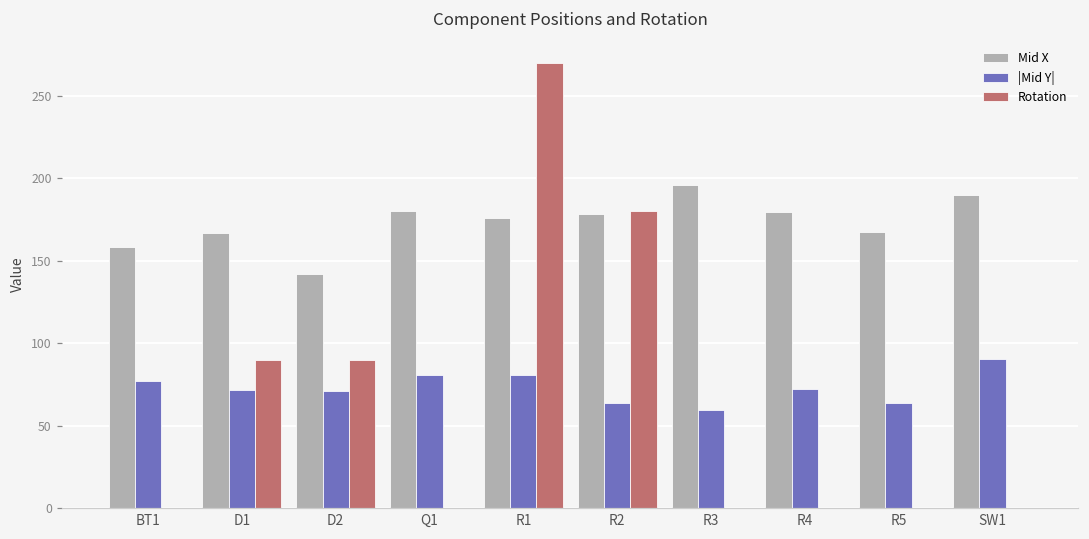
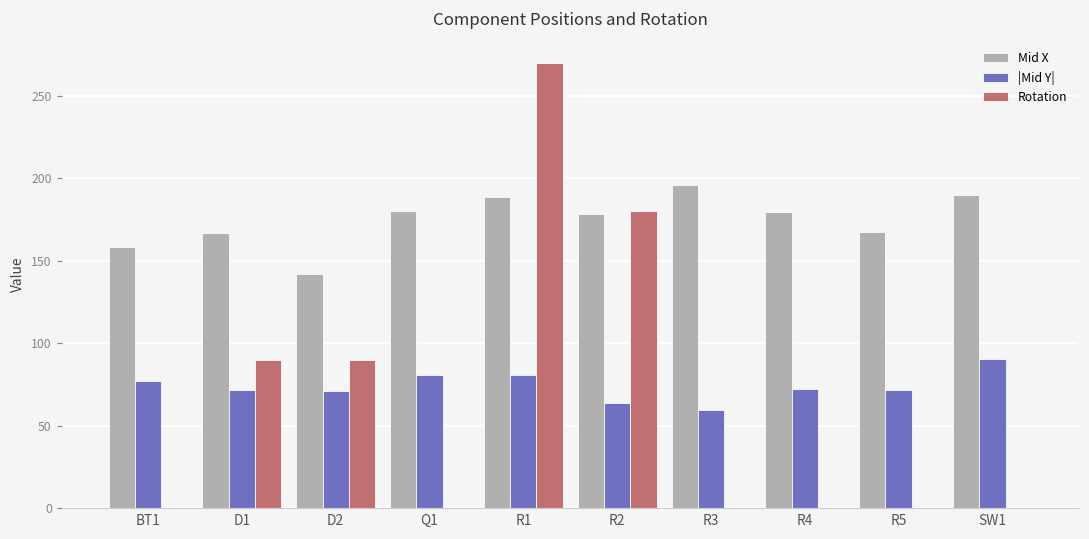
Mid X, R1: 176 -> 188
|Mid Y|, R5: 64 -> 72
